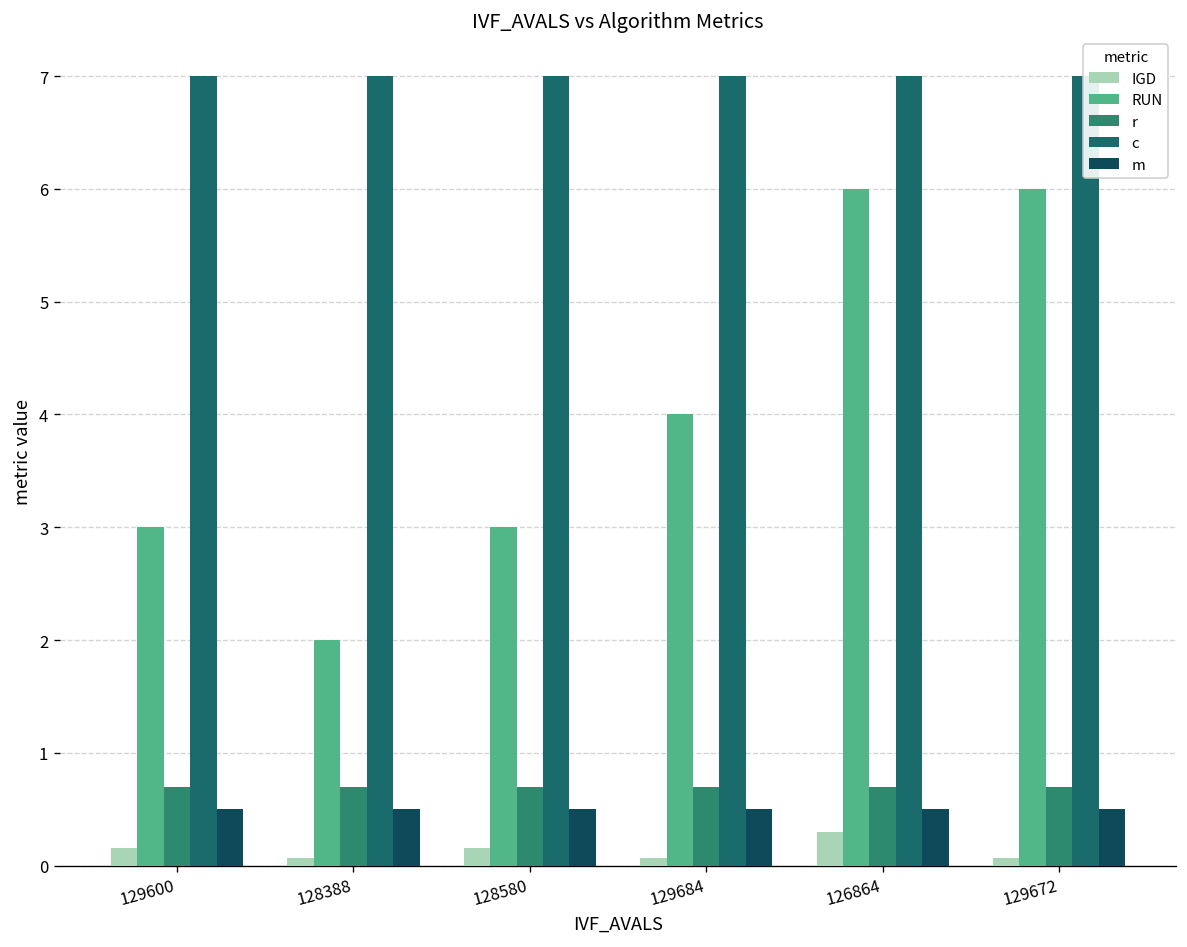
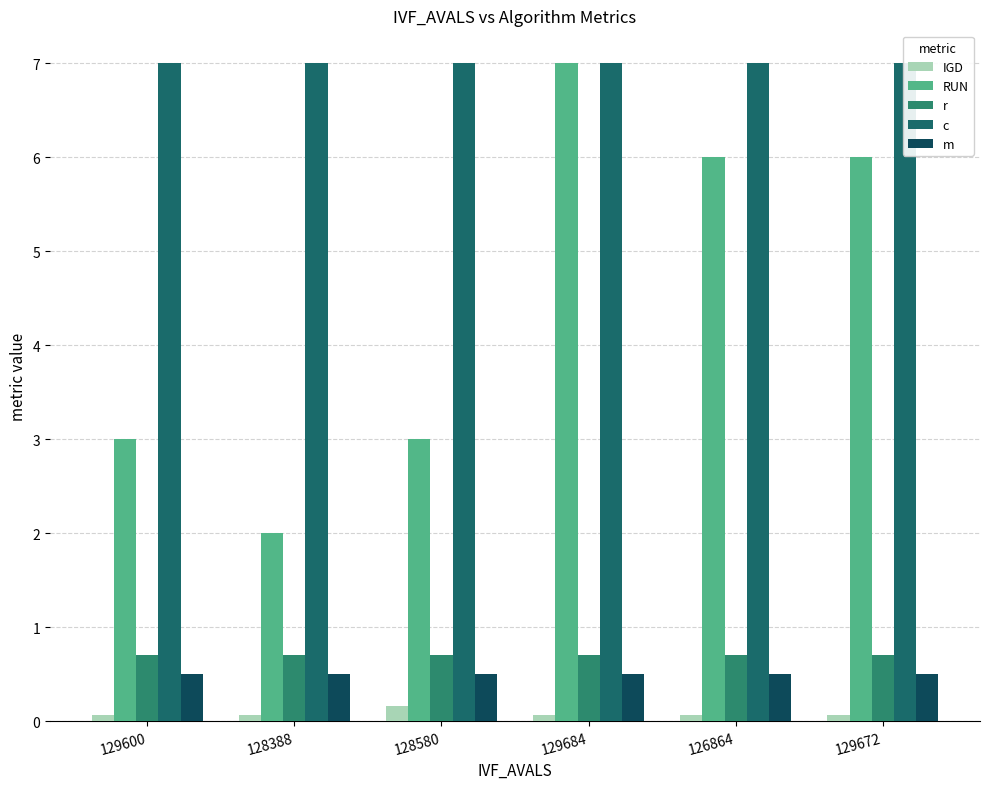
IGD, 129600: 0.2 -> 0.1
RUN, 129684: 4 -> 7
IGD, 126864: 0.3 -> 0.1
